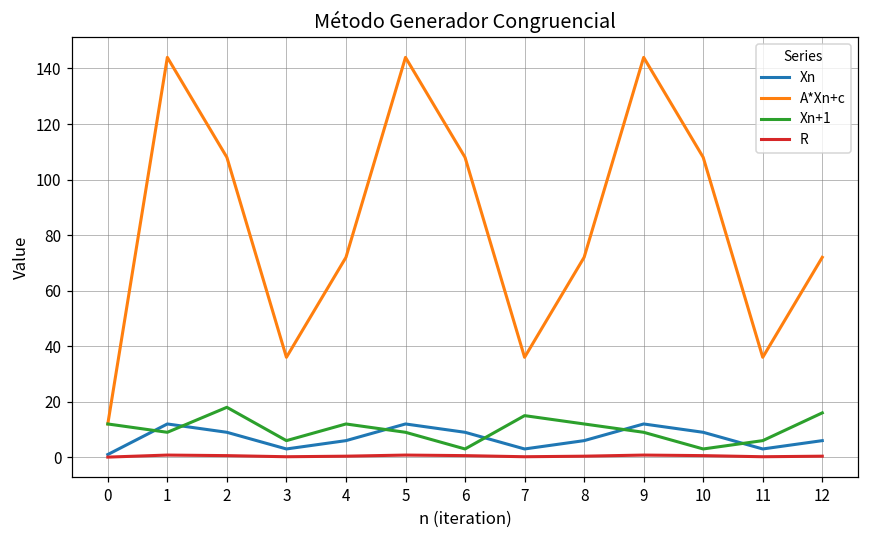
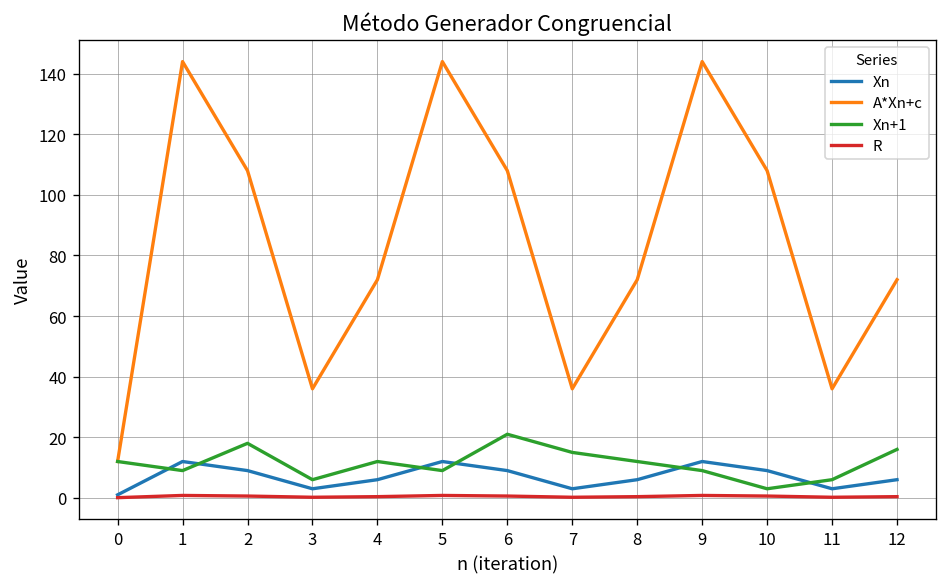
Xn+1, 6: 3 -> 21
